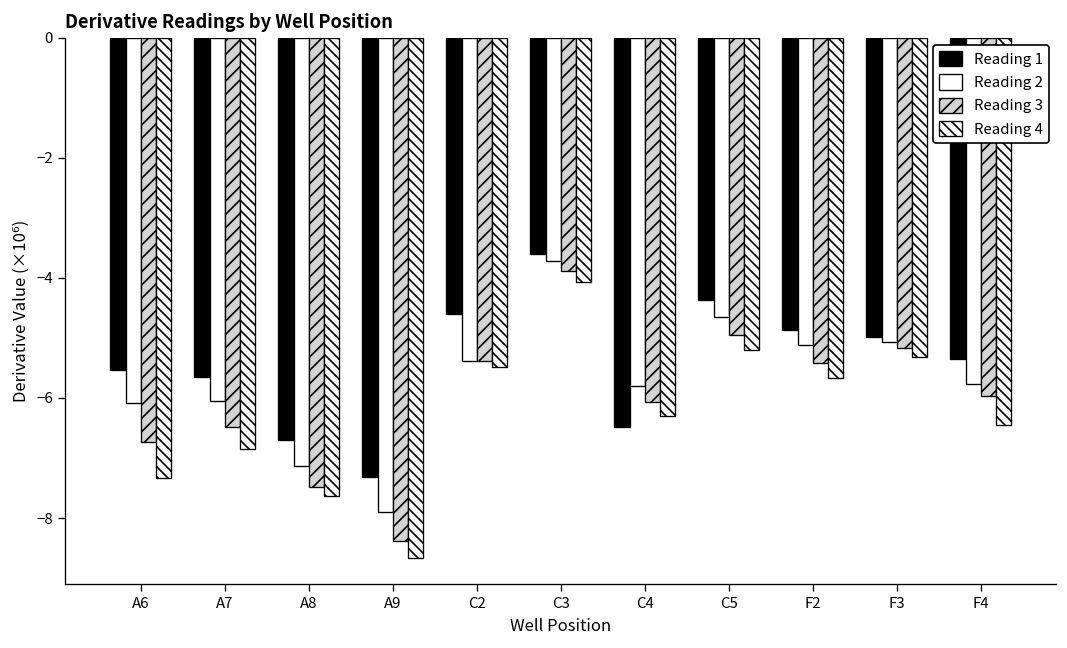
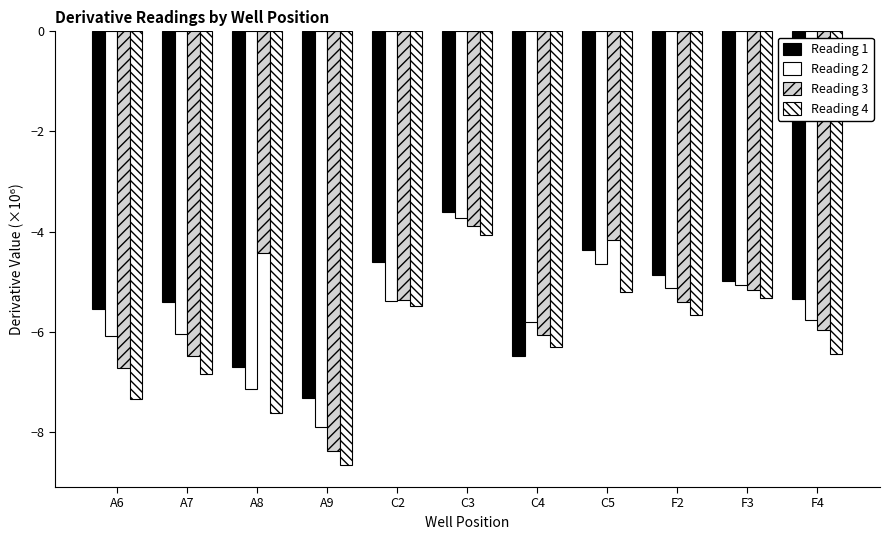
Reading 1, A7: -5.6 -> -5.4
Reading 3, A8: -7.5 -> -4.4
Reading 3, C5: -5.0 -> -4.2
